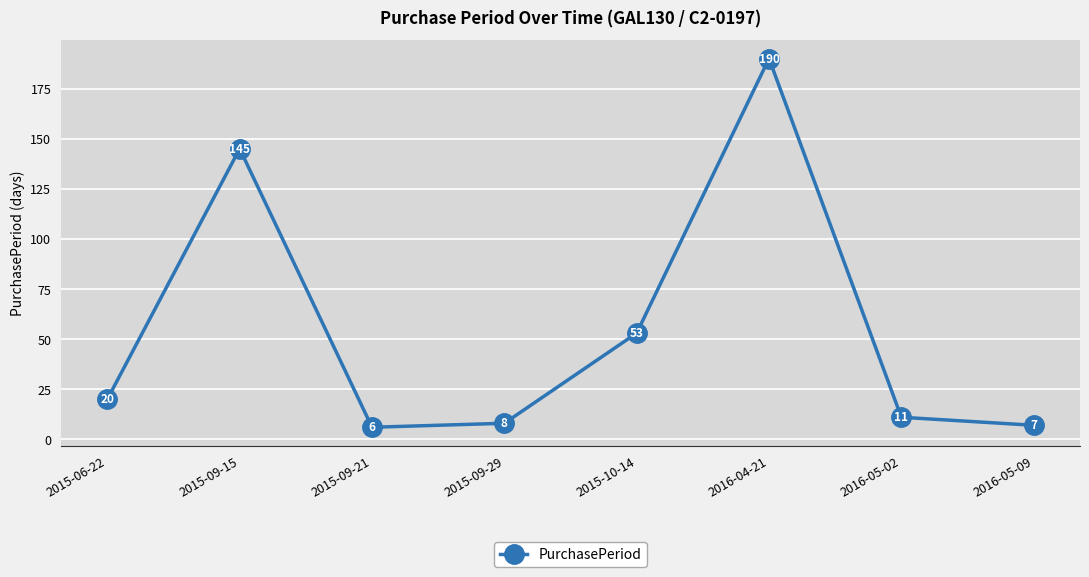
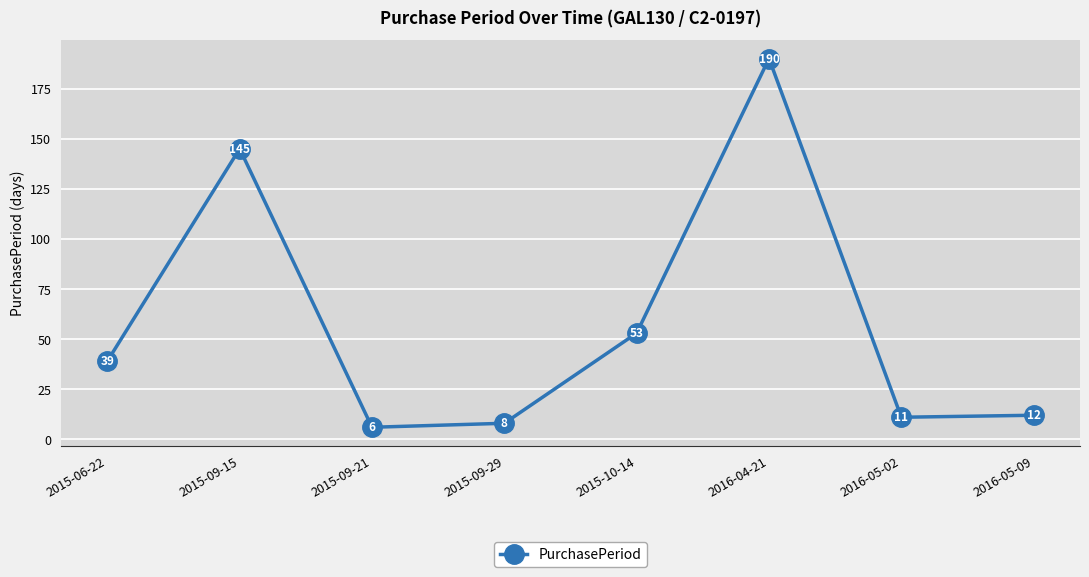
2015-06-22: 20 -> 39
2016-05-09: 7 -> 12
